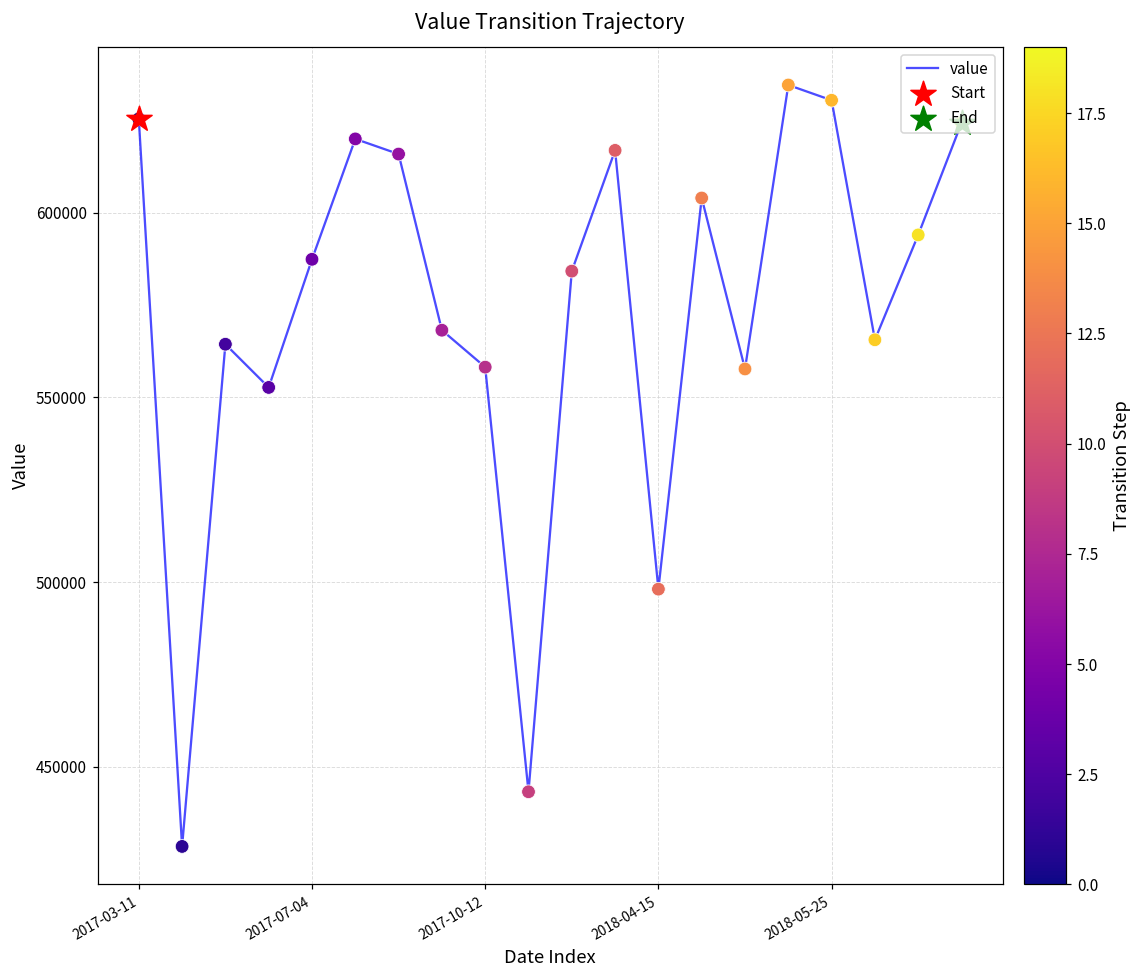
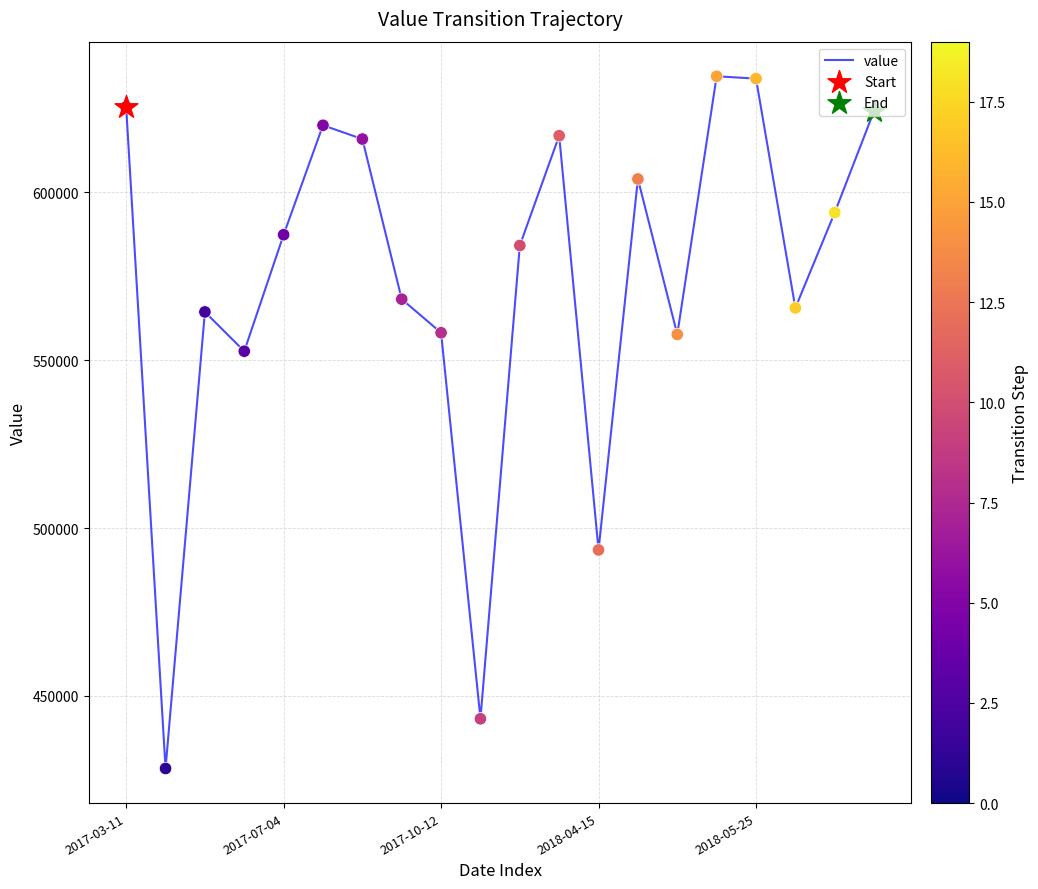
value, 2018-04-15: 498000 -> 494000
value, 2018-05-25: 630000 -> 634000
